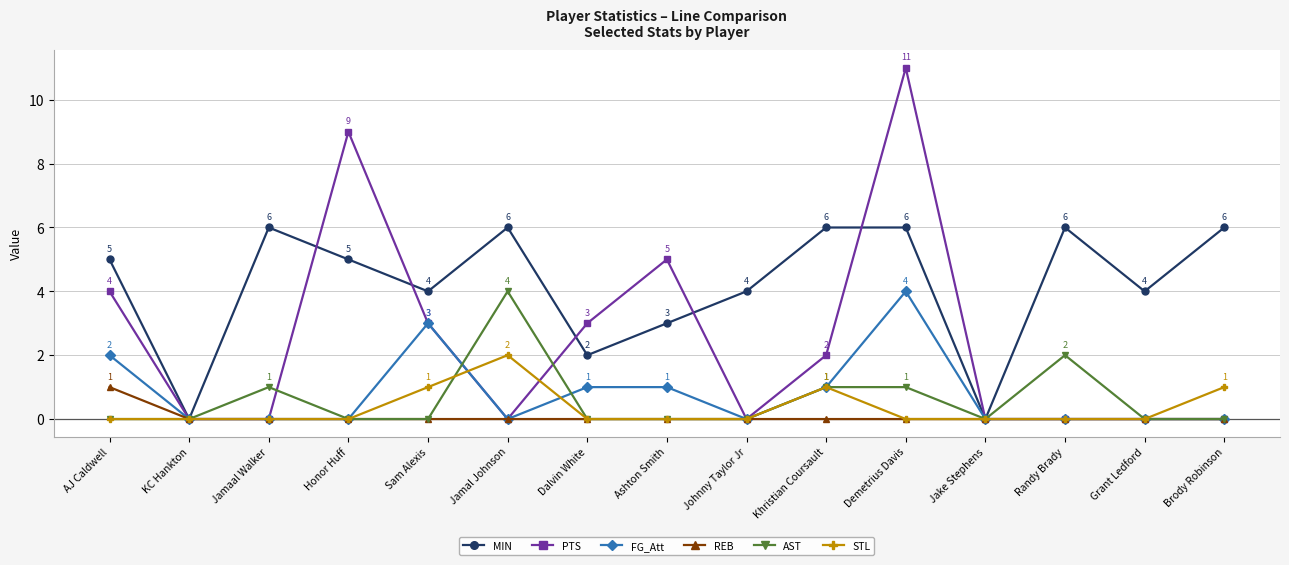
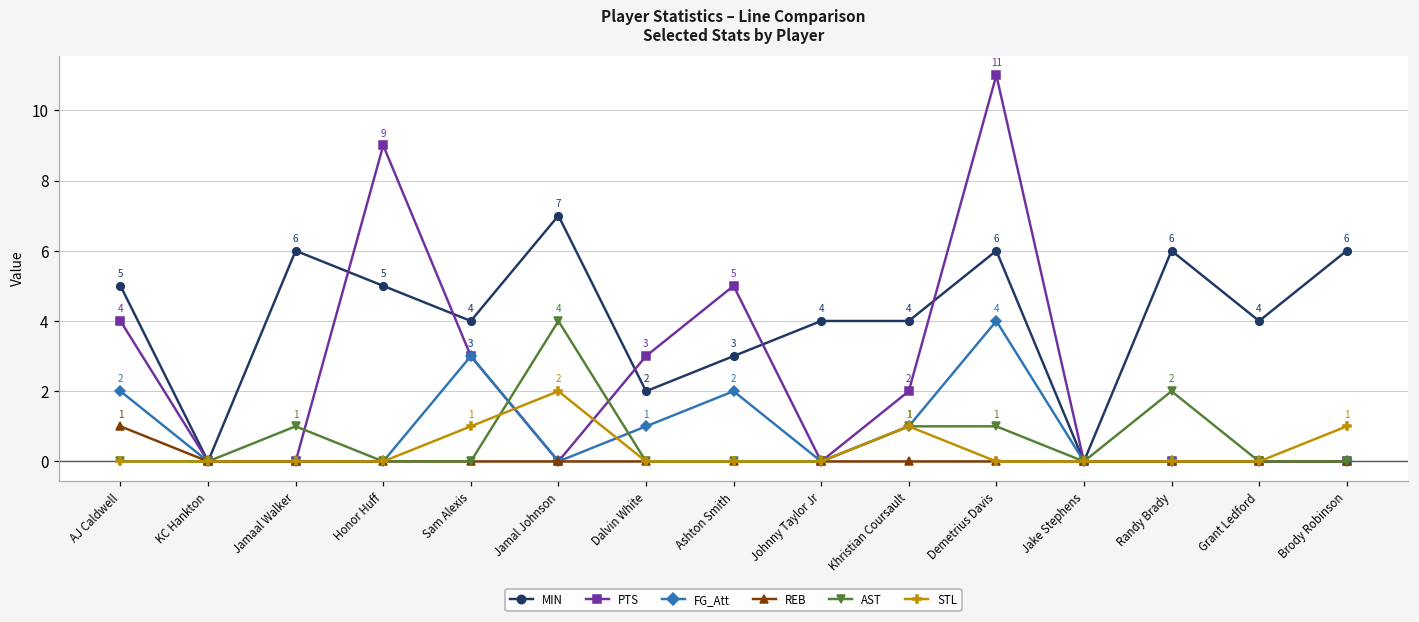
MIN, Jamal Johnson: 6 -> 7
FG_Att, Ashton Smith: 1 -> 2
MIN, Khristian Coursault: 6 -> 4
